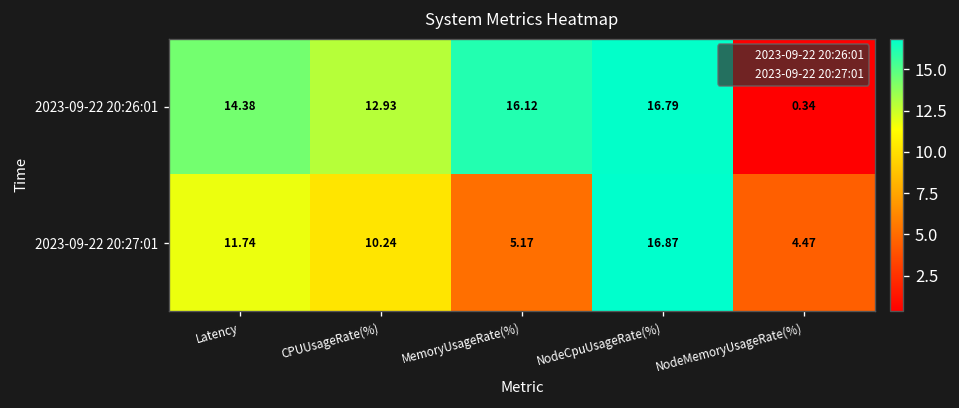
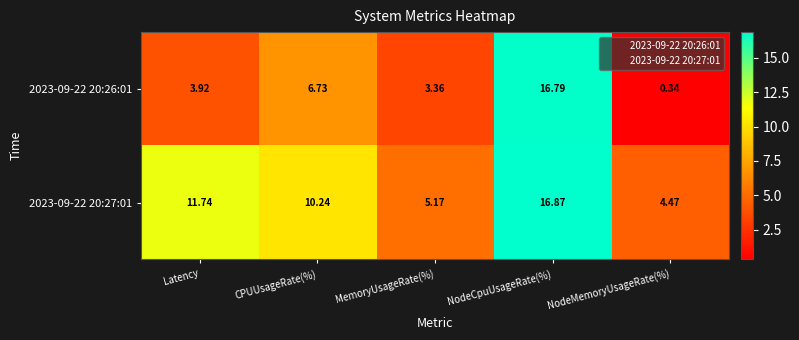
2023-09-22 20:26:01, Latency: 14.38 -> 3.92
2023-09-22 20:26:01, CPUUsageRate(%): 12.93 -> 6.73
2023-09-22 20:26:01, MemoryUsageRate(%): 16.12 -> 3.36
